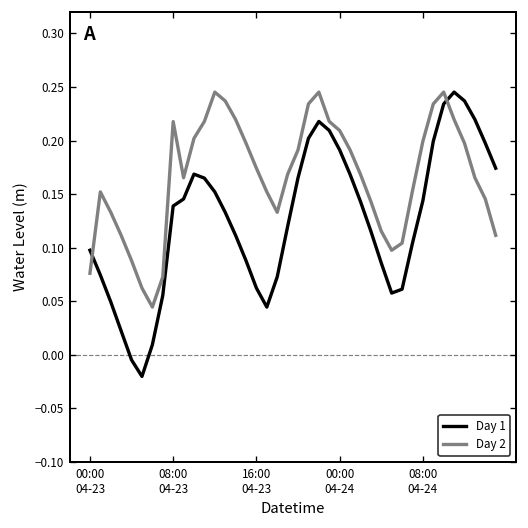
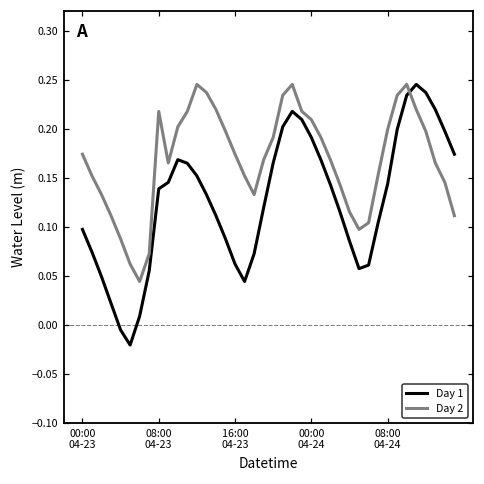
Day 2, 00:00 04-23: 0.08 -> 0.17
